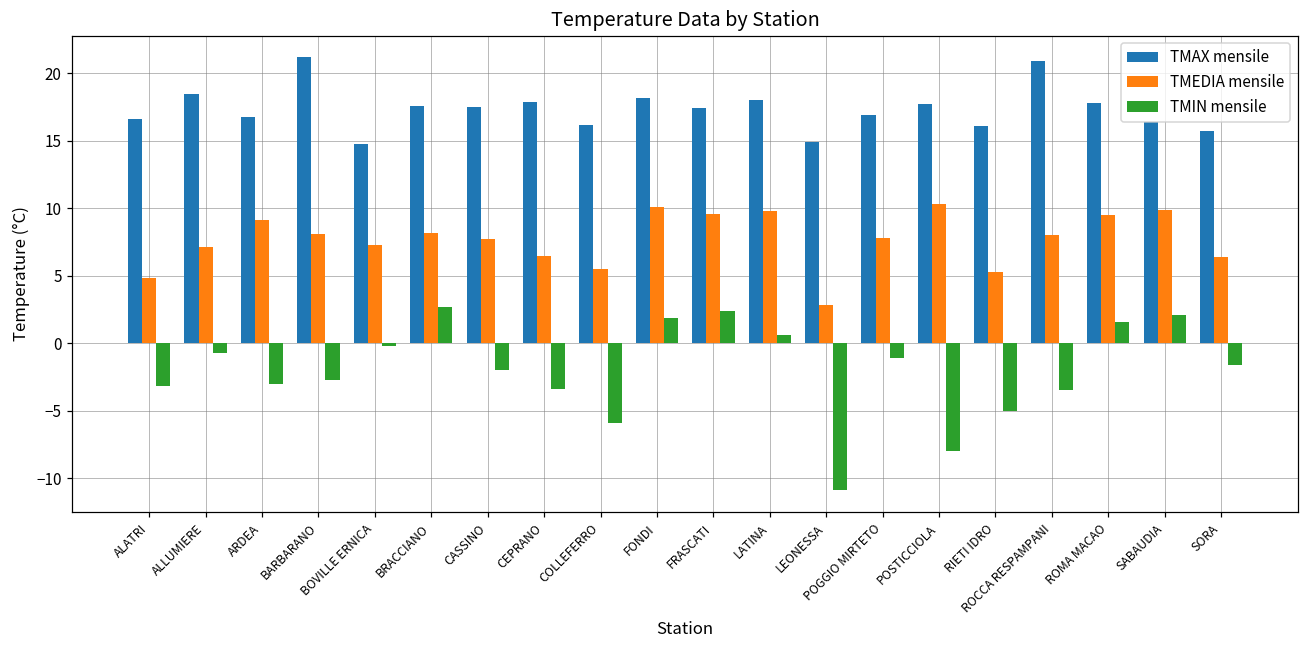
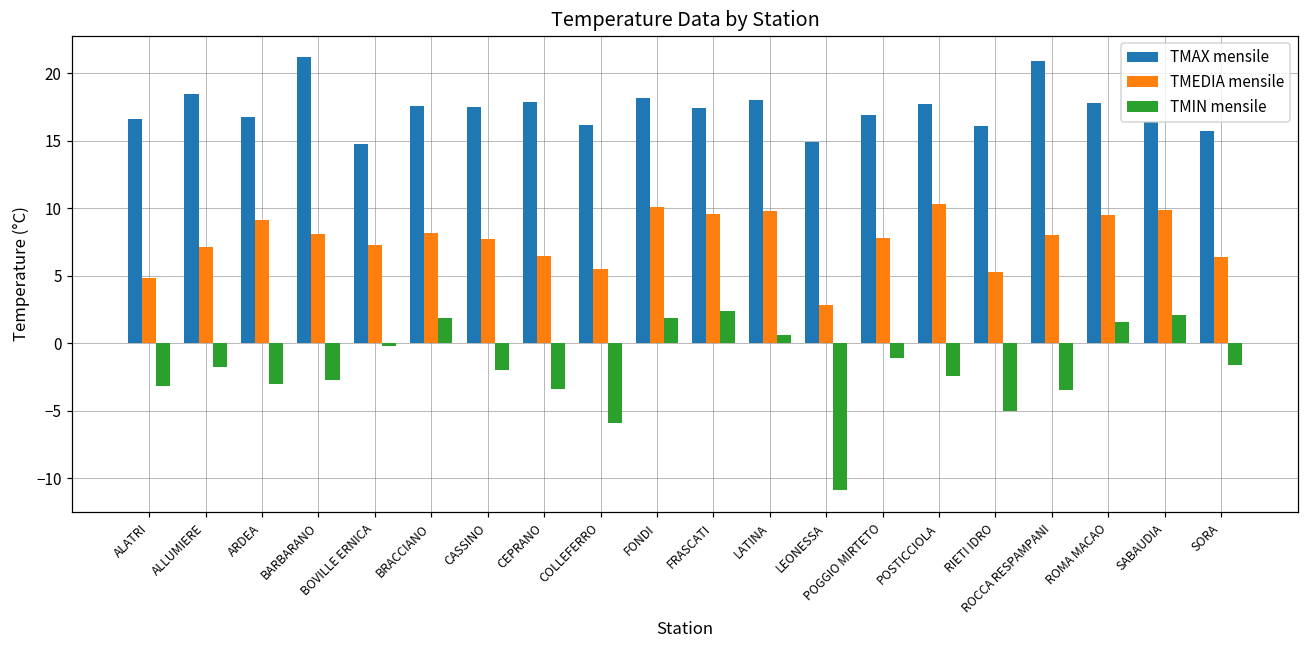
TMIN mensile, ALLUMIERE: -0.7 -> -1.8
TMIN mensile, BRACCIANO: 2.7 -> 1.9
TMIN mensile, POSTICCIOLA: -8.0 -> -2.4
